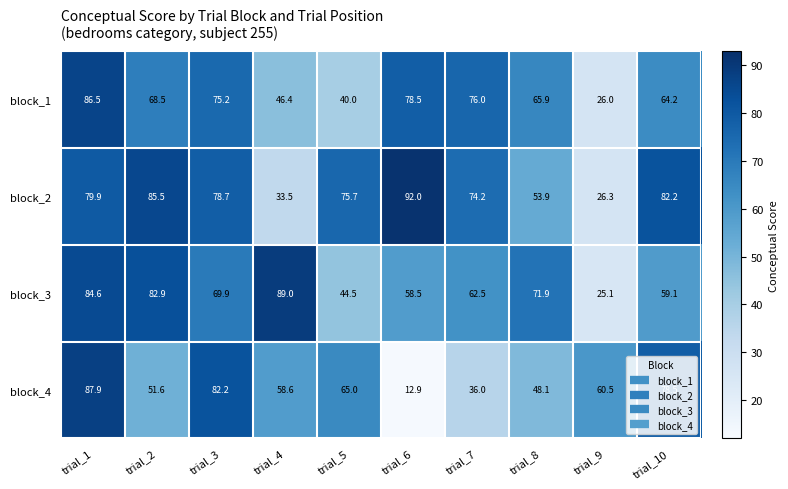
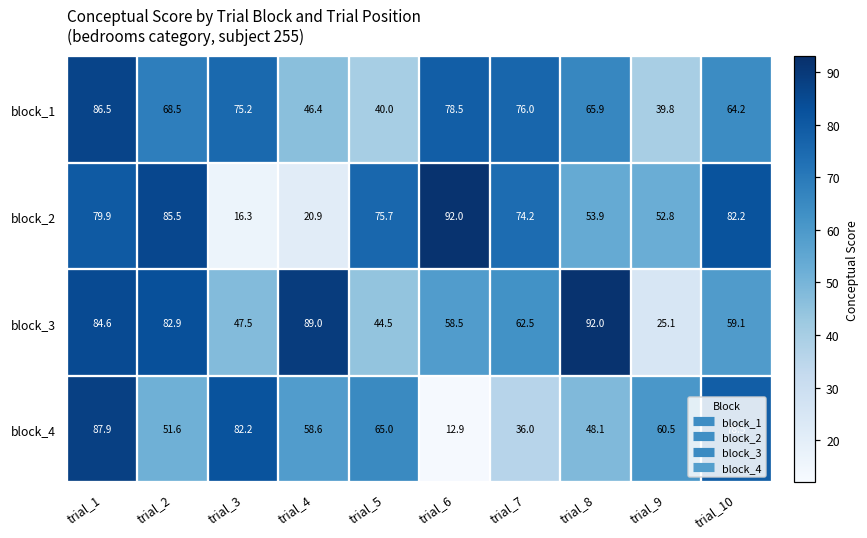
block_1, trial_9: 26.0 -> 39.8
block_2, trial_3: 78.7 -> 16.3
block_2, trial_4: 33.5 -> 20.9
block_2, trial_9: 26.3 -> 52.8
block_3, trial_3: 69.9 -> 47.5
block_3, trial_8: 71.9 -> 92.0
